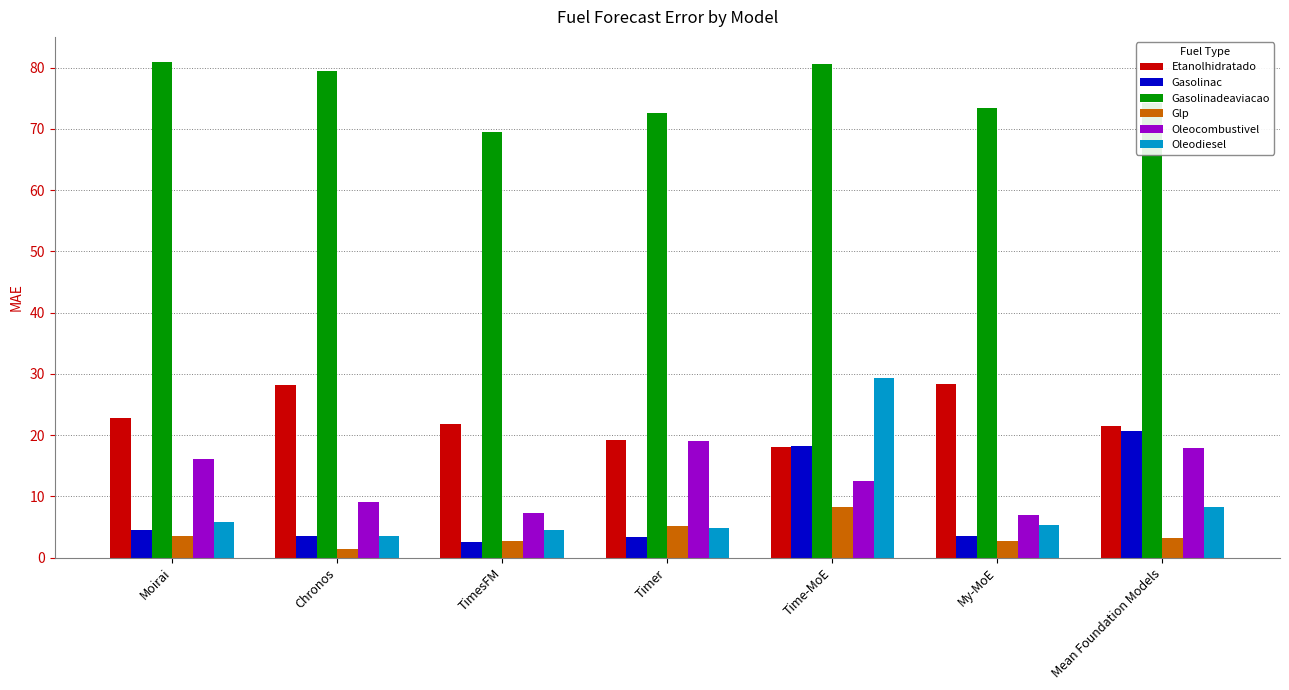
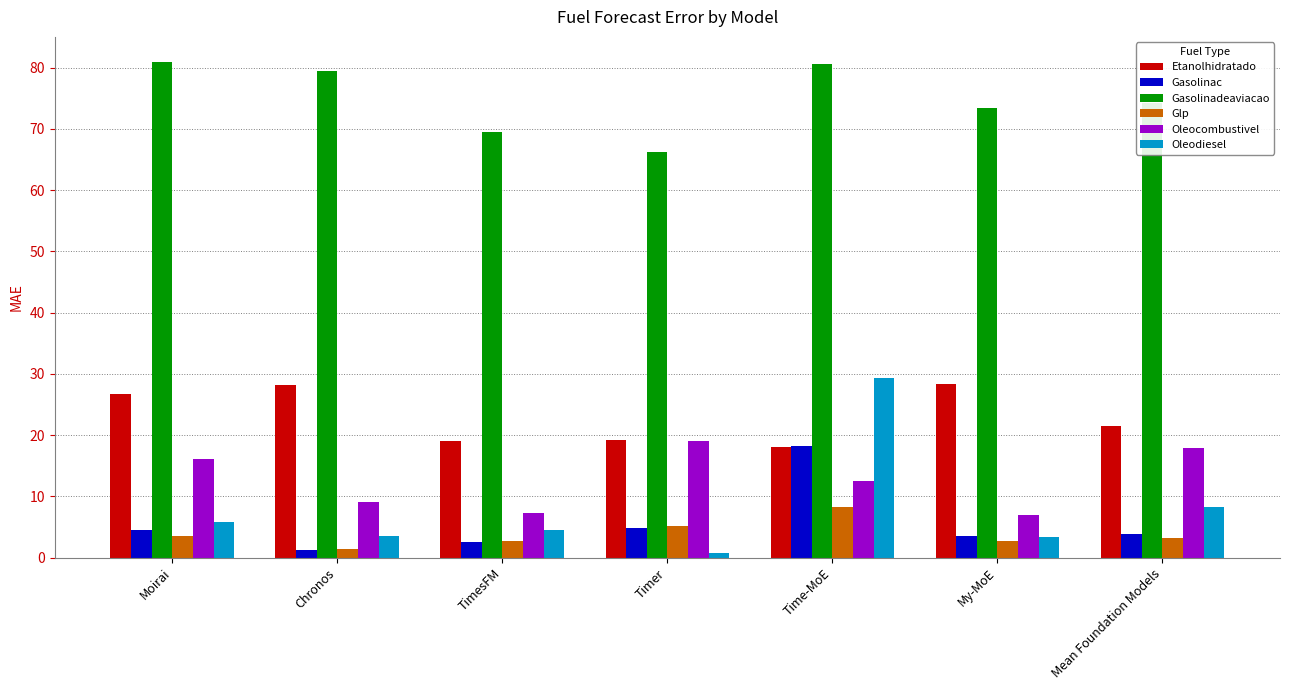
Etanolhidratado, Moirai: 23 -> 27
Gasolinac, Chronos: 4 -> 1
Etanolhidratado, TimesFM: 22 -> 19
Gasolinac, Timer: 3 -> 5
Gasolinadeaviacao, Timer: 73 -> 66
Oleodiesel, Timer: 5 -> 1
Oleodiesel, My-MoE: 5 -> 3
Gasolinac, Mean Foundation Models: 21 -> 4
